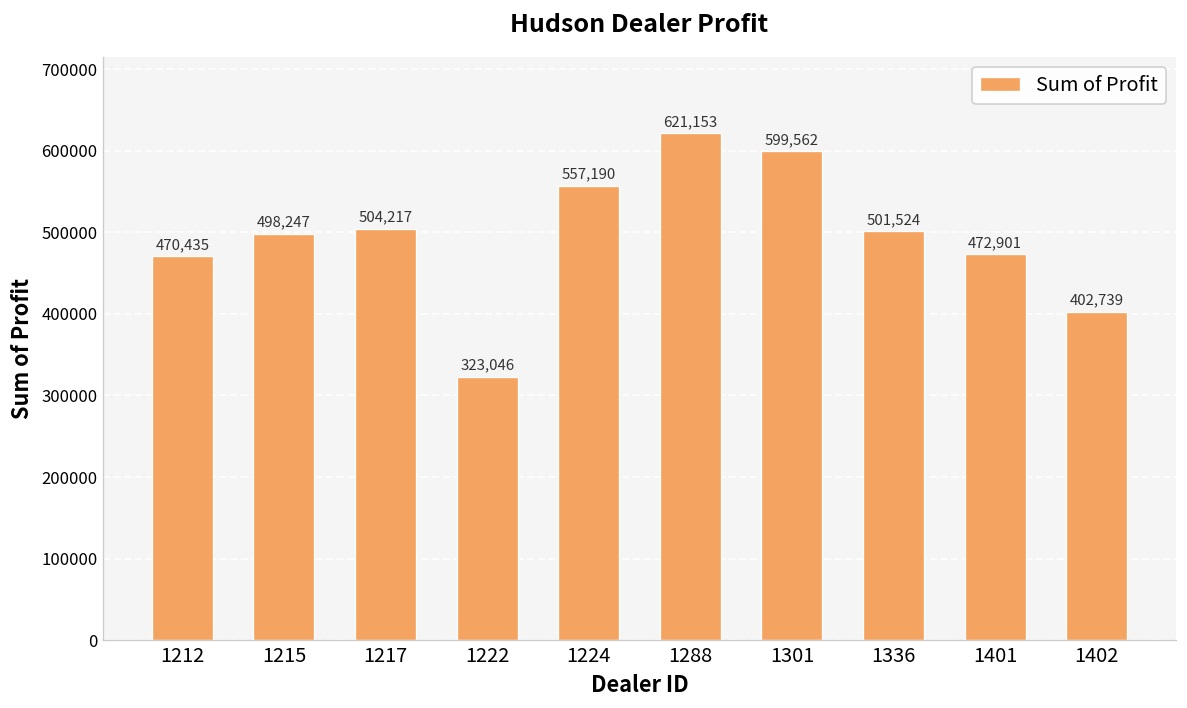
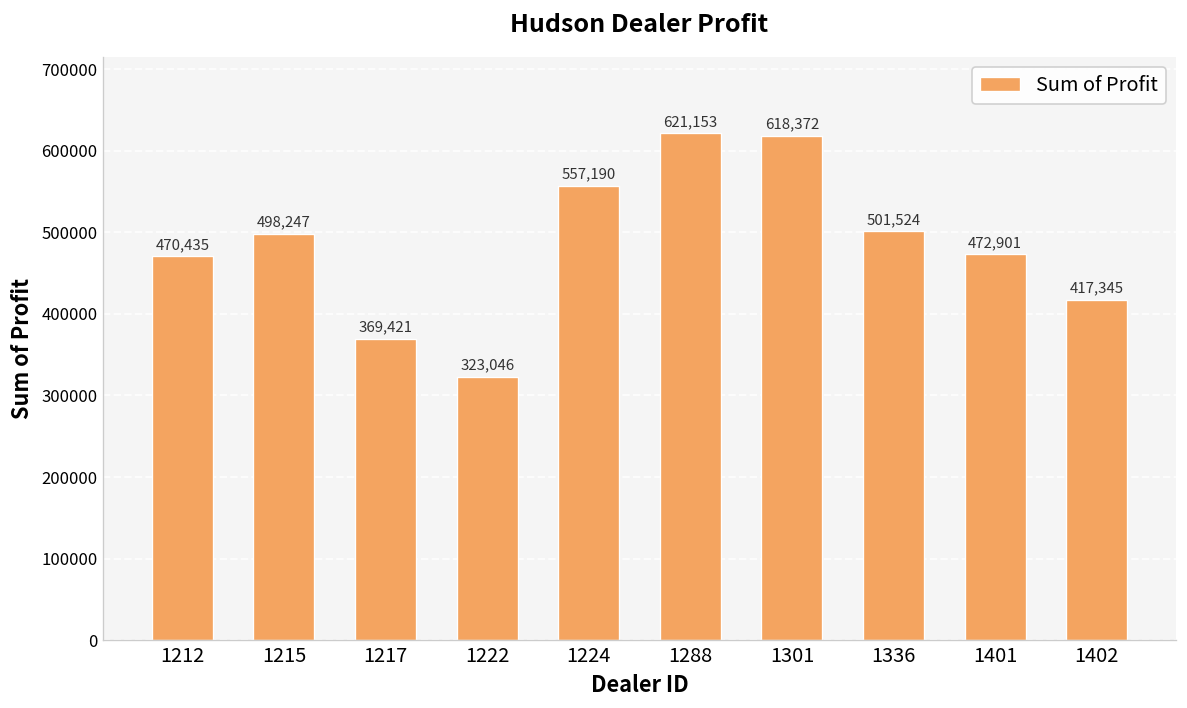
1217: 504,217 -> 369,421
1301: 599,562 -> 618,372
1402: 402,739 -> 417,345
